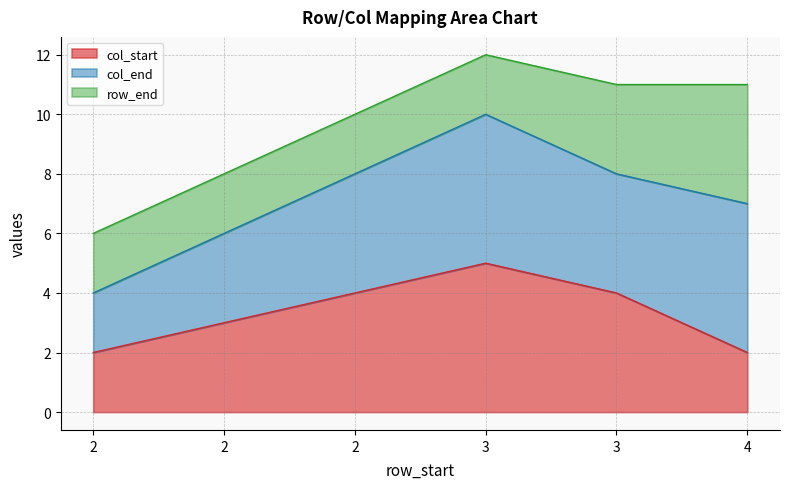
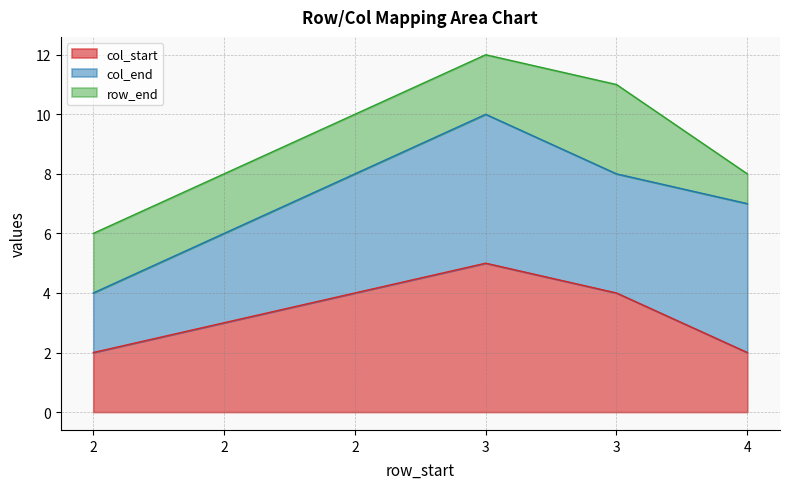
row_end, 4: 4 -> 1
